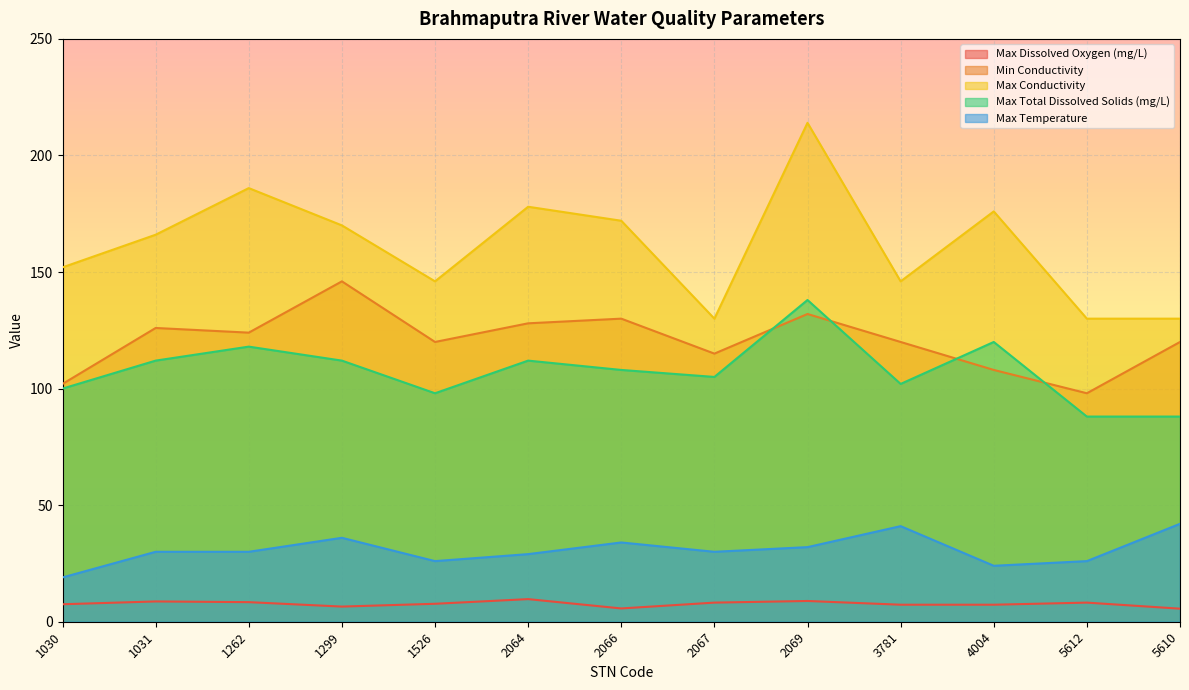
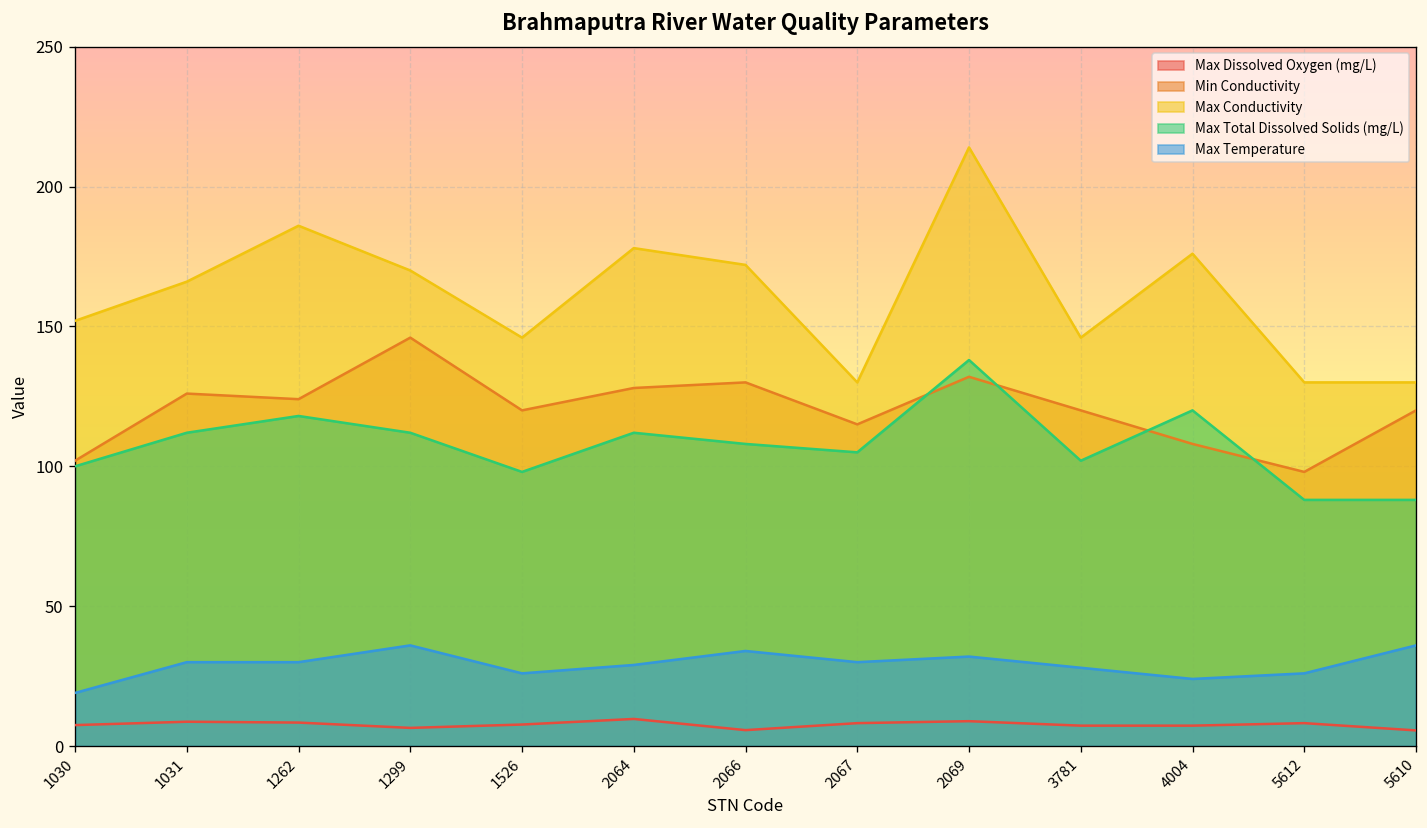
Max Temperature, 3781: 41 -> 28
Max Temperature, 5610: 42 -> 36
